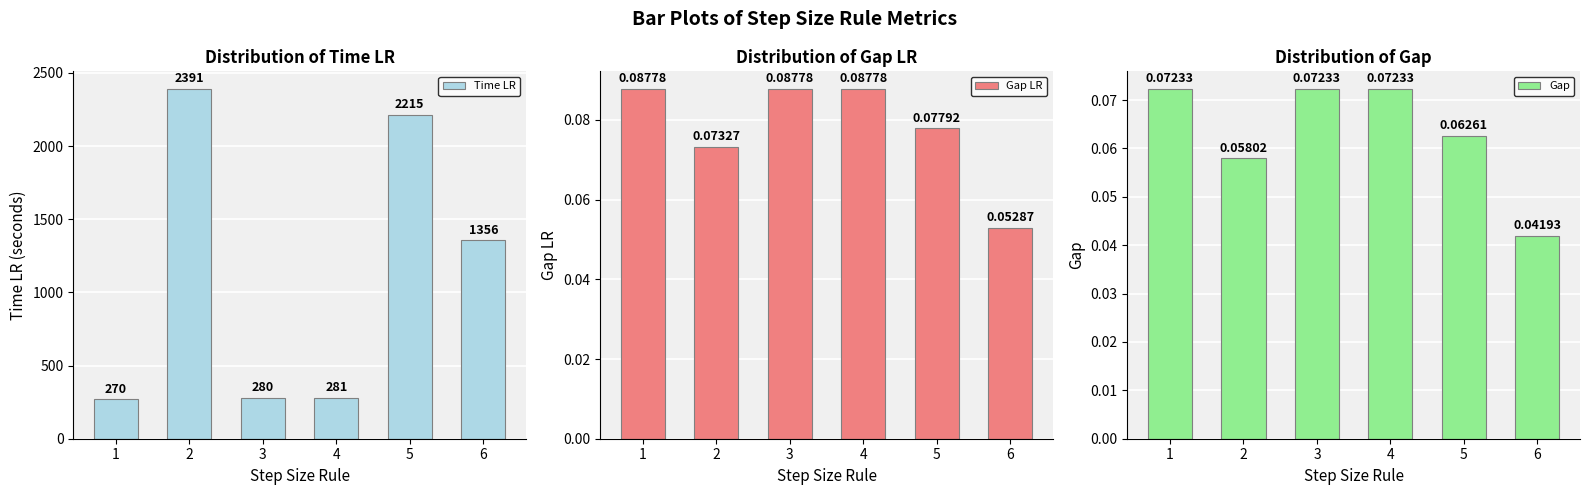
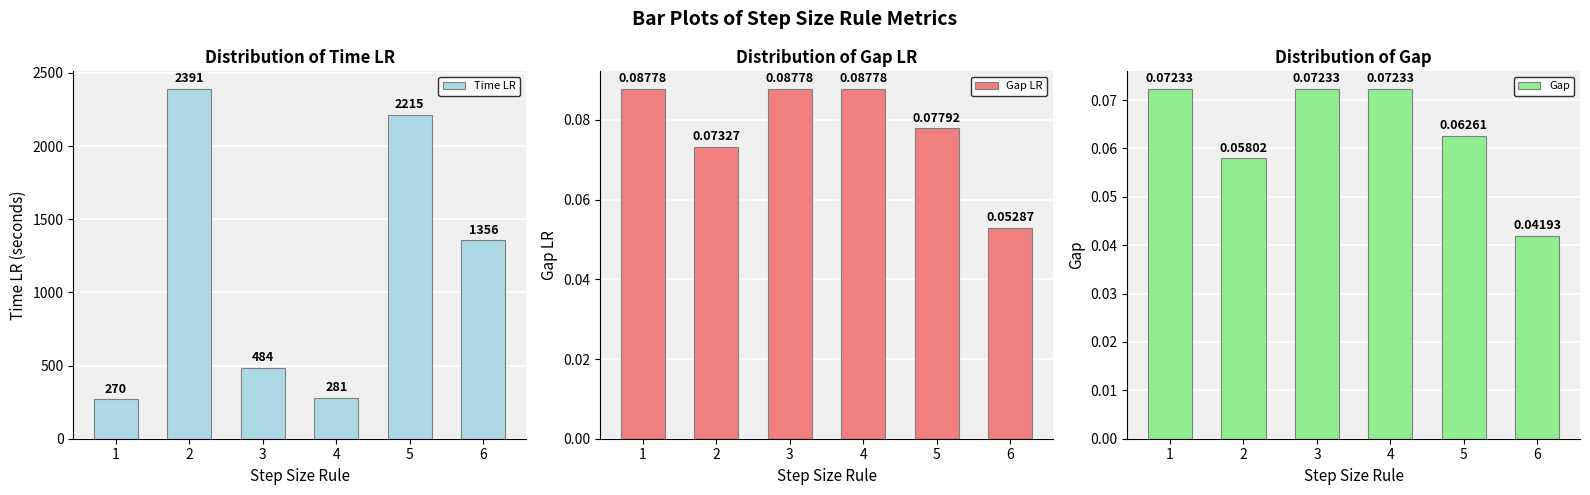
Distribution of Time LR, 3: 280 -> 484
